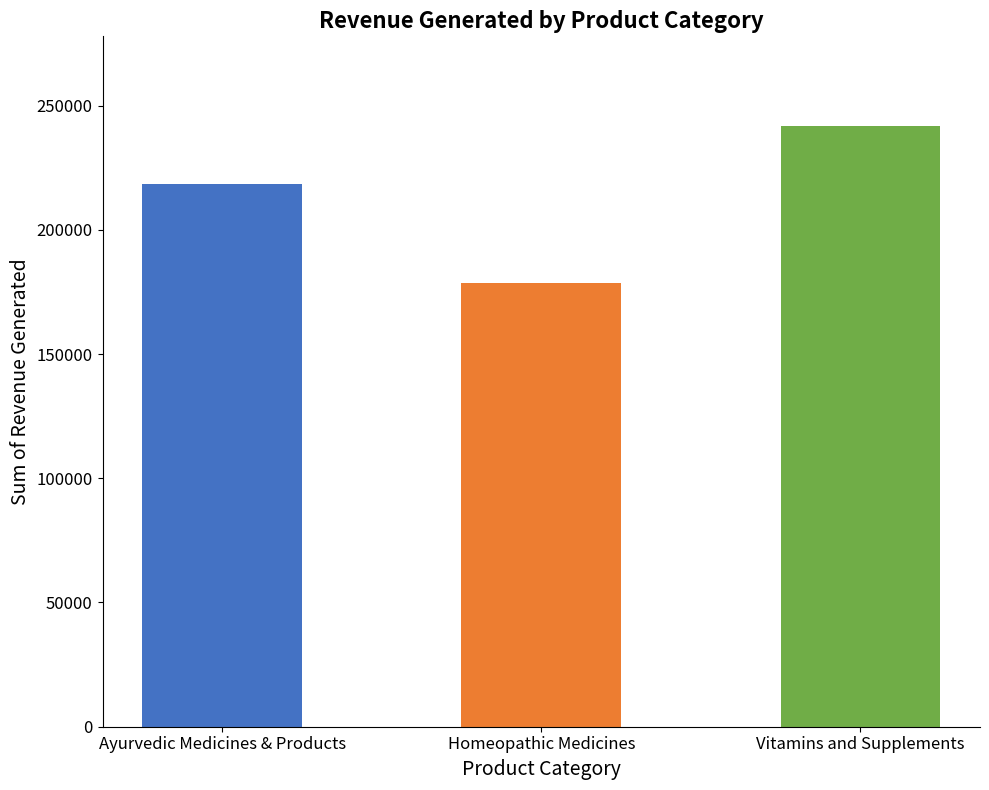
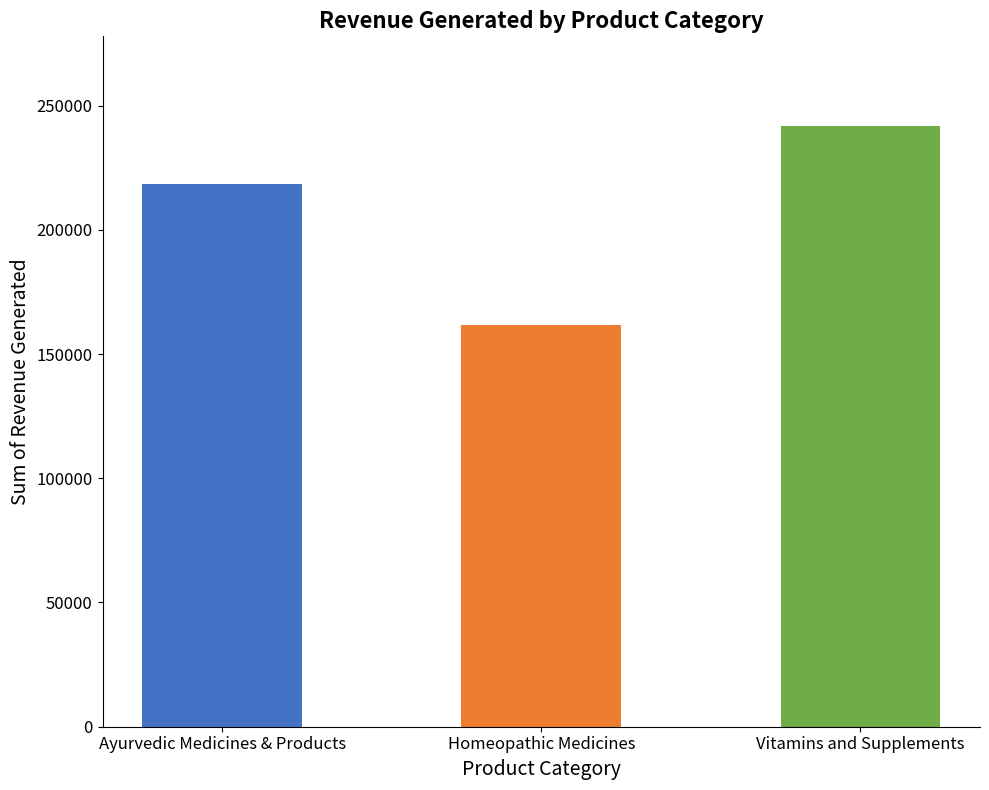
Homeopathic Medicines: 179000 -> 162000
